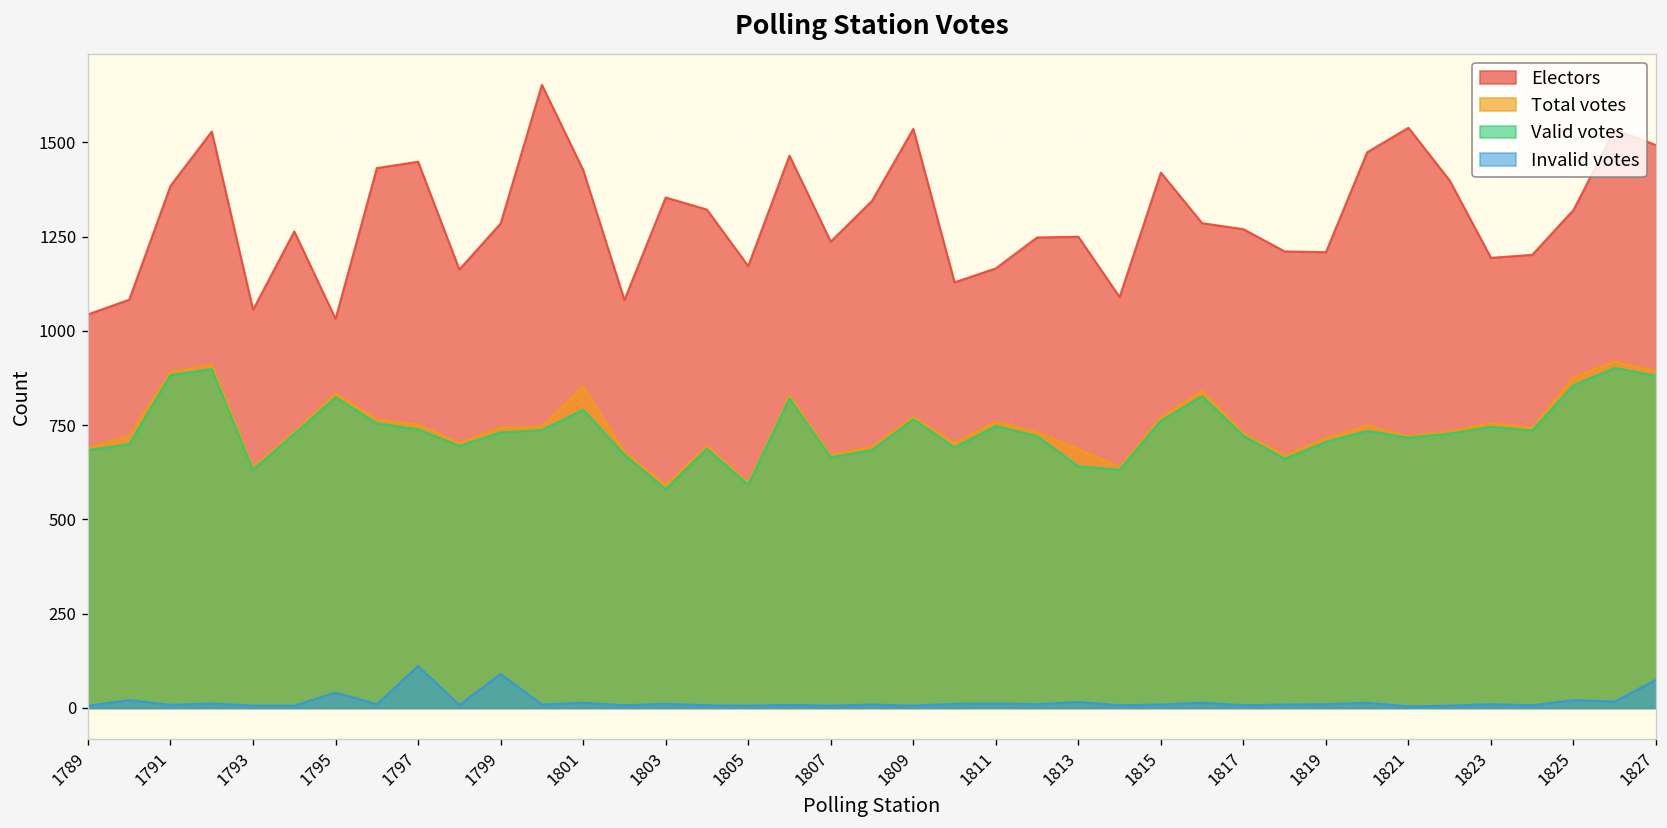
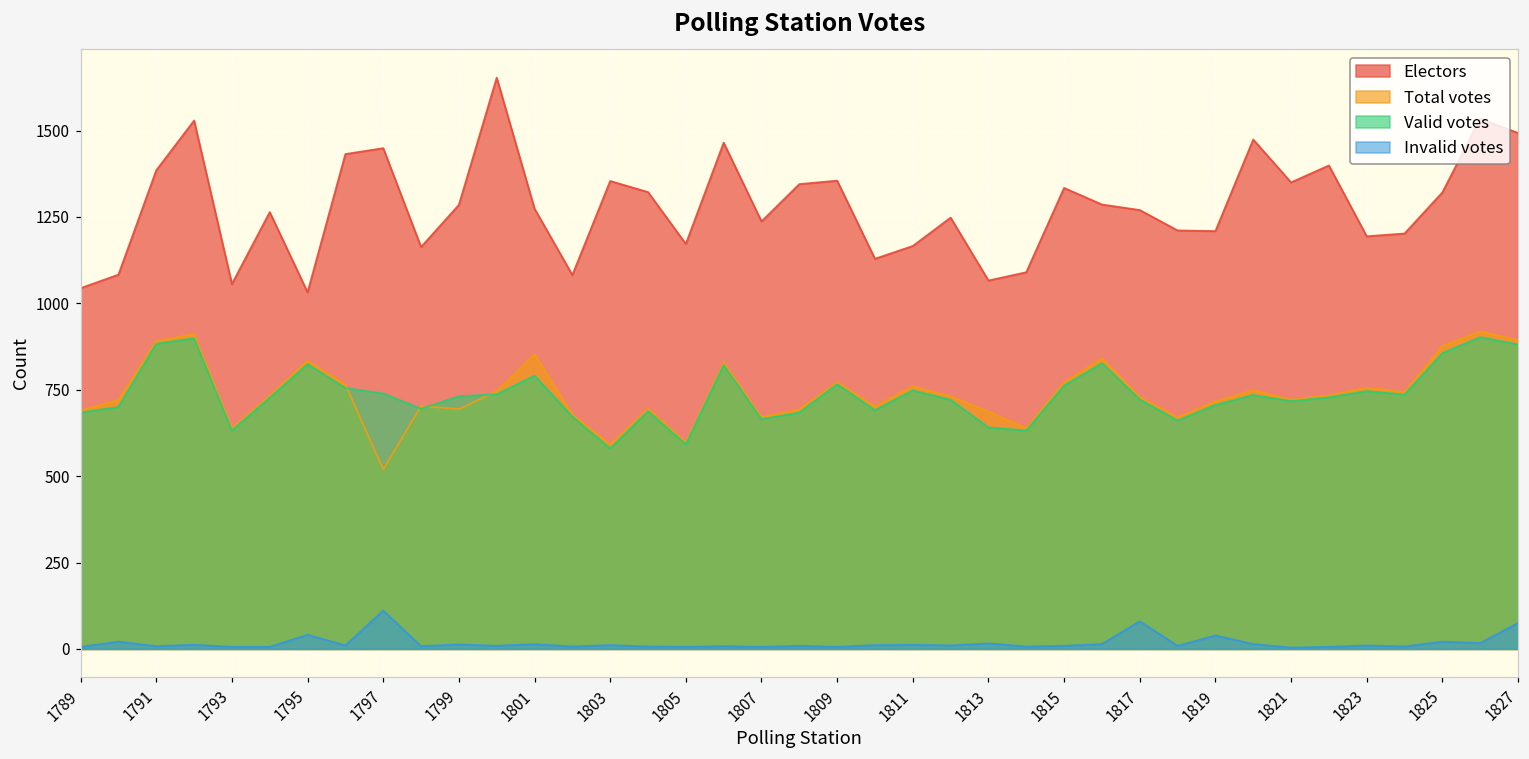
Total votes, 1797: 750 -> 520
Total votes, 1799: 740 -> 690
Invalid votes, 1799: 90 -> 10
Electors, 1801: 1430 -> 1270
Electors, 1809: 1540 -> 1360
Electors, 1813: 1250 -> 1070
Electors, 1815: 1420 -> 1330
Invalid votes, 1817: 10 -> 80
Invalid votes, 1819: 10 -> 40
Electors, 1821: 1540 -> 1350
